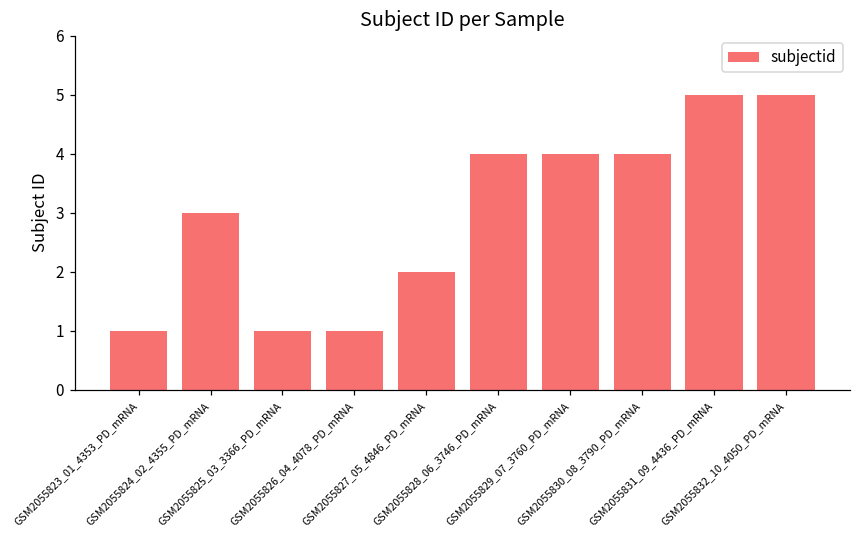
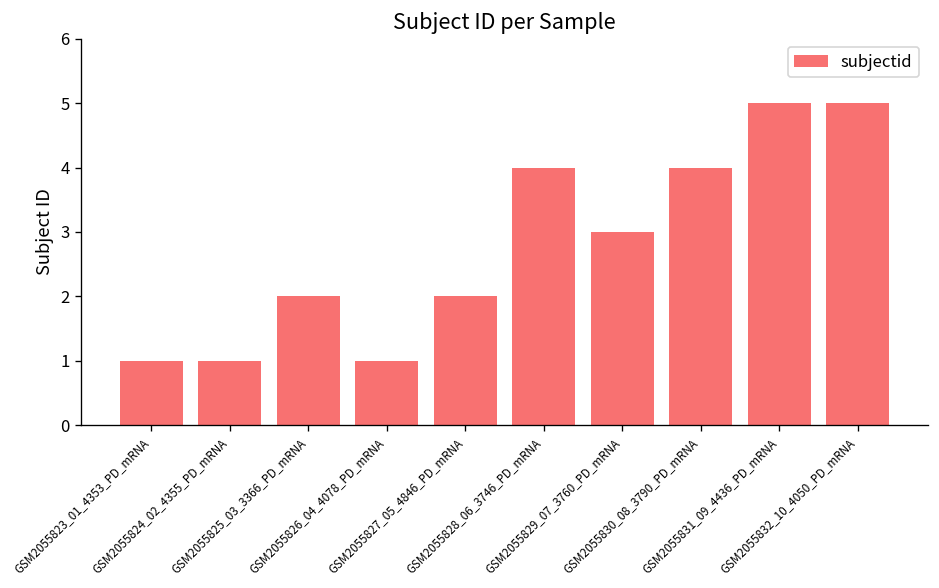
GSM2055824_02_4355_PD_mRNA: 3 -> 1
GSM2055825_03_3366_PD_mRNA: 1 -> 2
GSM2055829_07_3760_PD_mRNA: 4 -> 3
